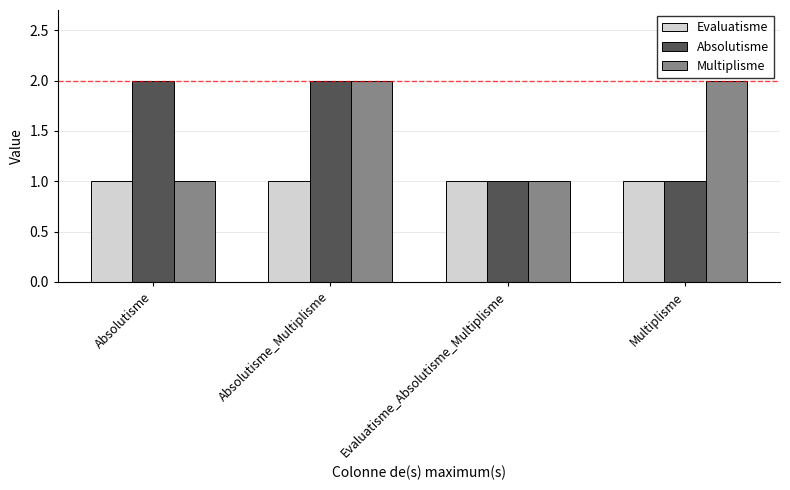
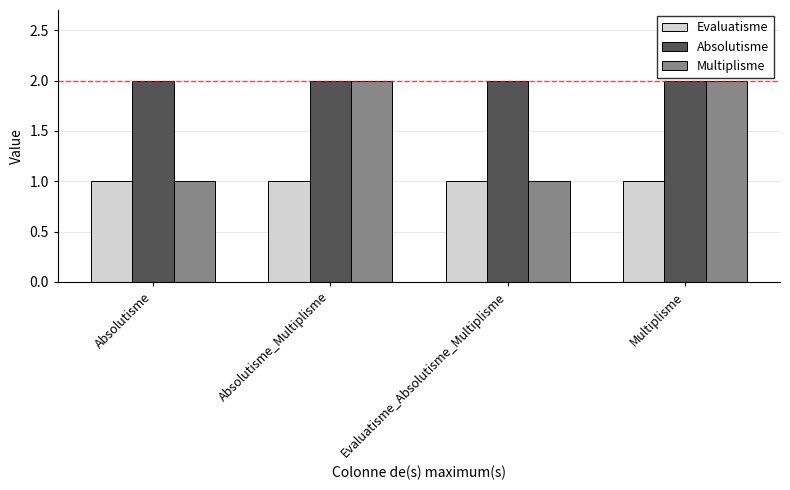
Absolutisme, Evaluatisme_Absolutisme_Multiplisme: 1 -> 2
Absolutisme, Multiplisme: 1 -> 2
